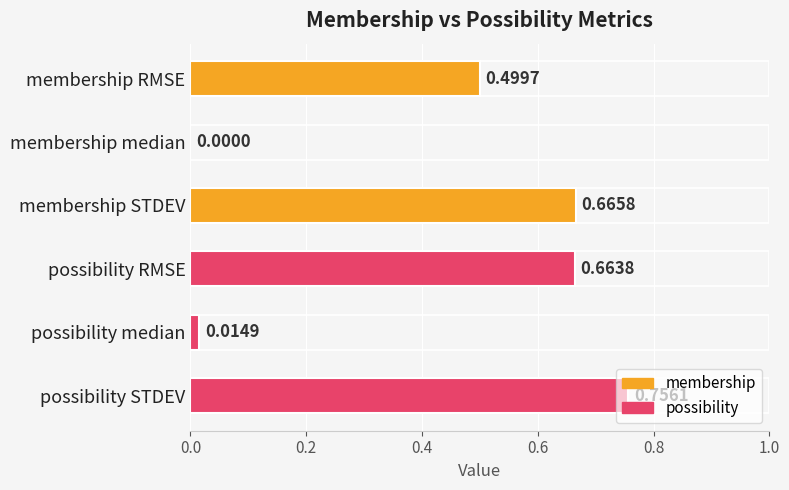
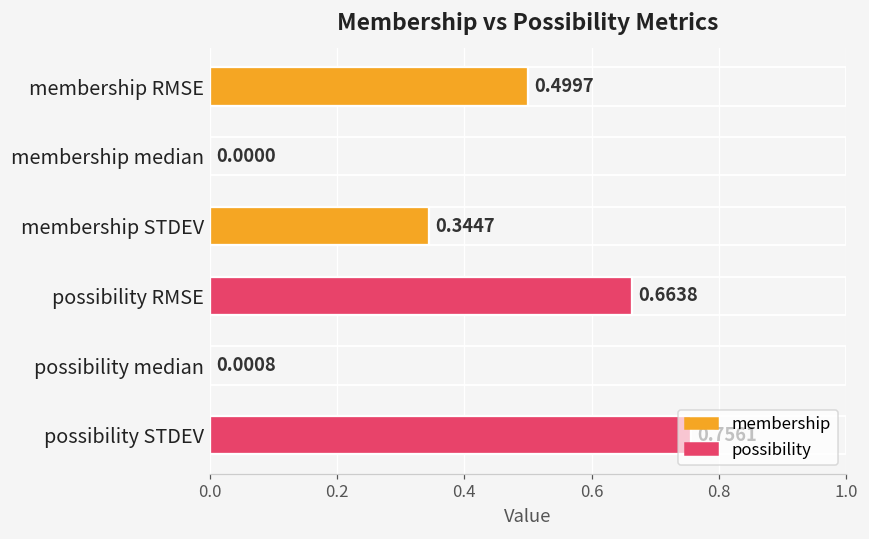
membership STDEV: 0.6658 -> 0.3447
possibility median: 0.0149 -> 0.0008
